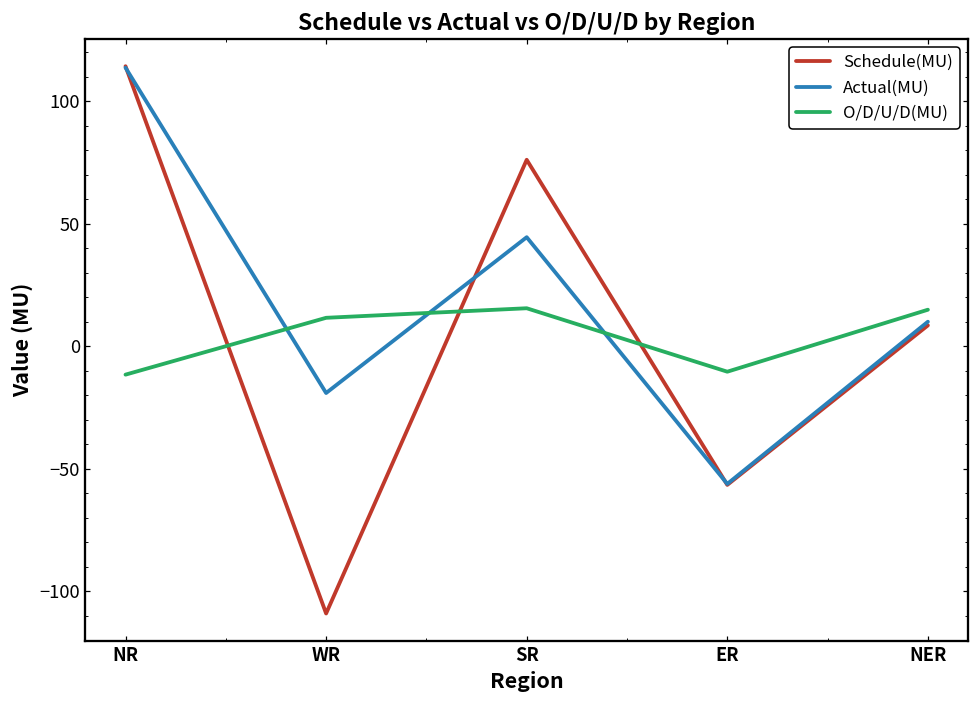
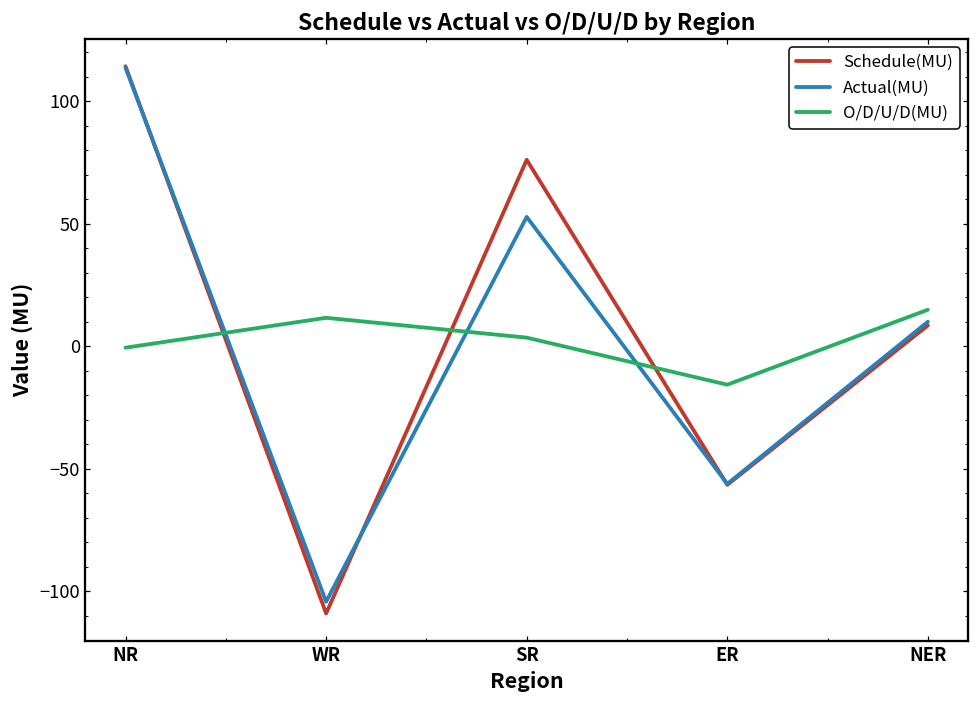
O/D/U/D(MU), NR: -12 -> -1
Actual(MU), WR: -19 -> -104
Actual(MU), SR: 45 -> 53
O/D/U/D(MU), SR: 16 -> 4
O/D/U/D(MU), ER: -10 -> -16
